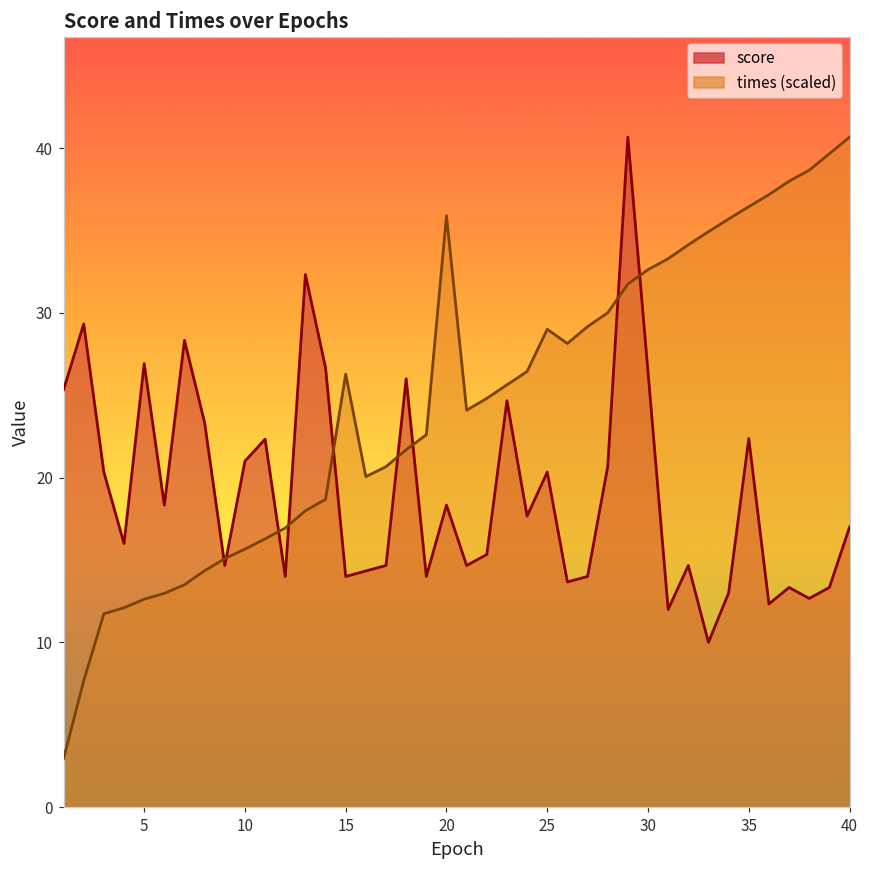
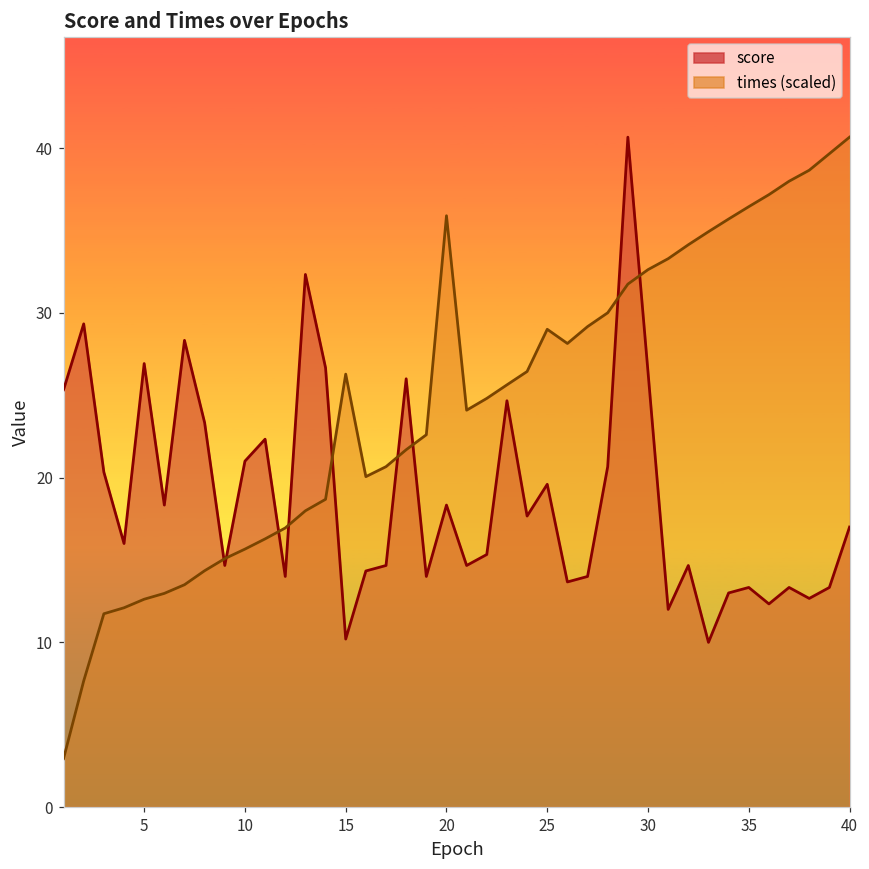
score, 15: 14.0 -> 10.2
score, 25: 20.3 -> 19.6
score, 35: 22.4 -> 13.3
